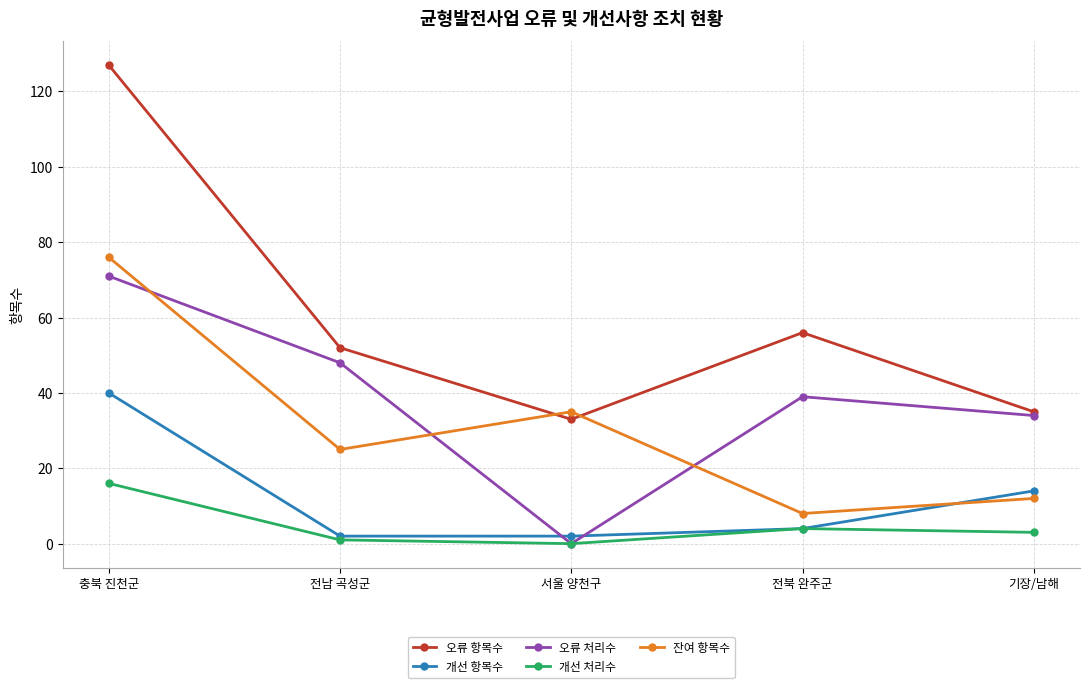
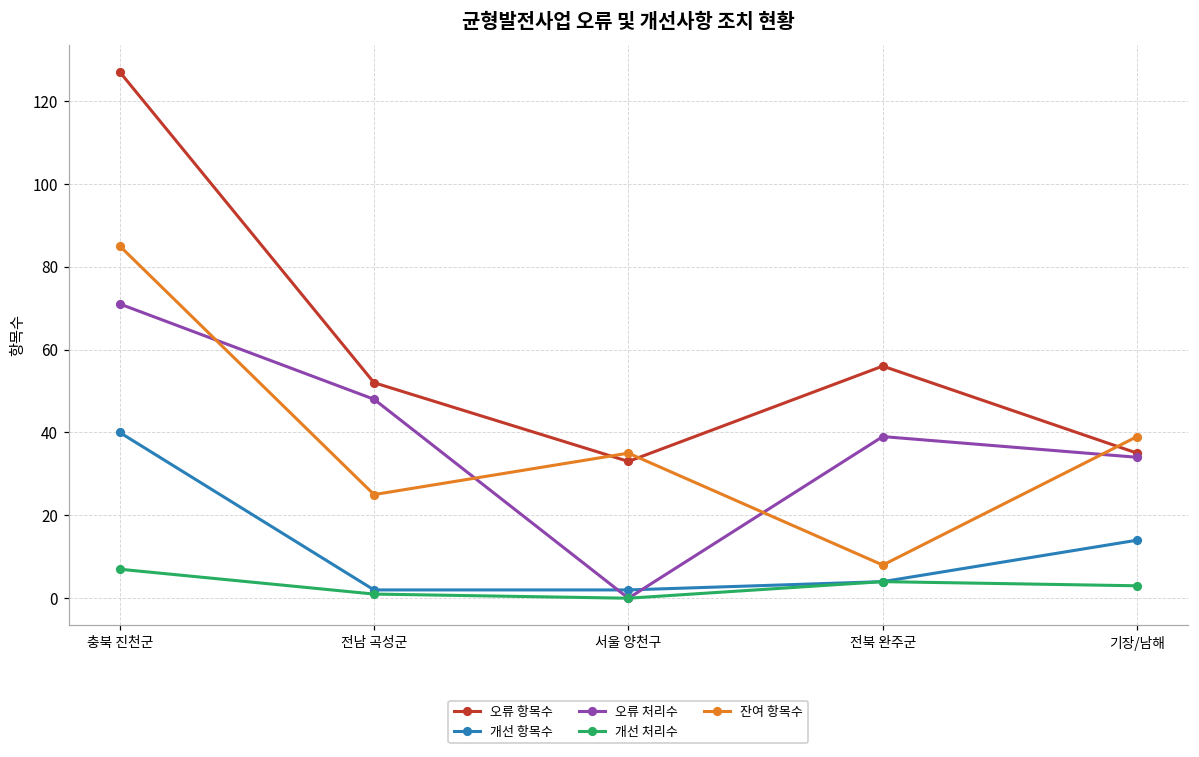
개선 처리수, 충북 진천군: 16 -> 7
잔여 항목수, 충북 진천군: 76 -> 85
잔여 항목수, 기장/남해: 12 -> 39
